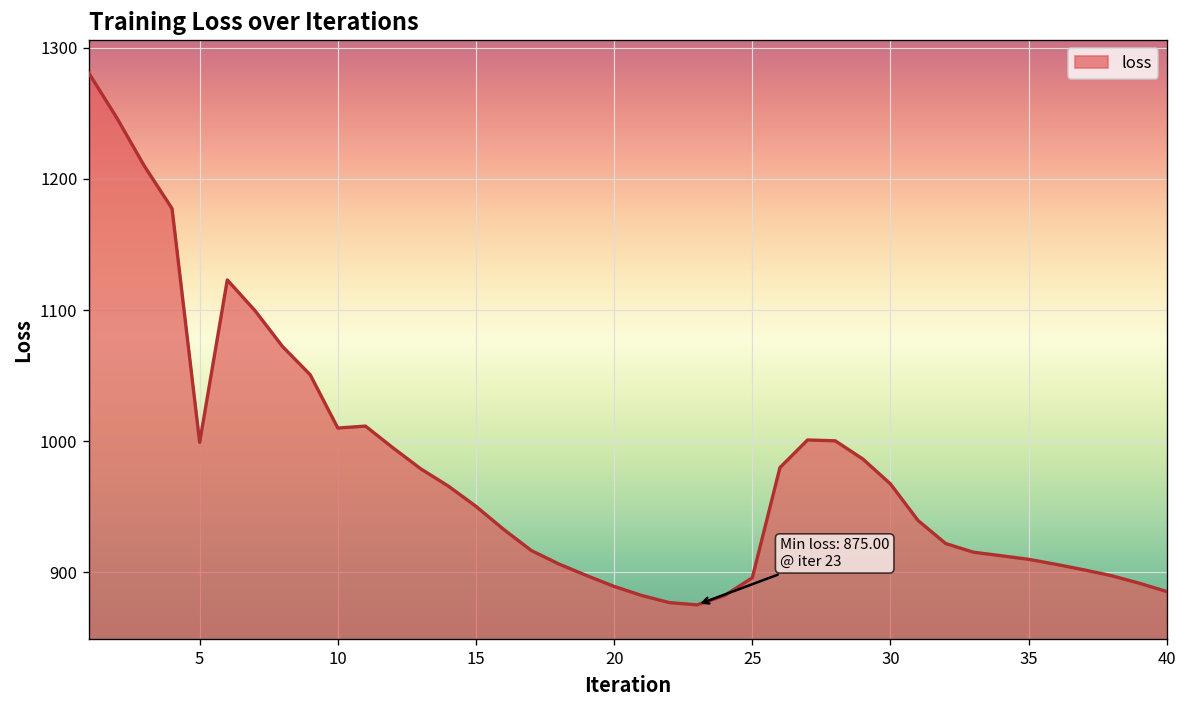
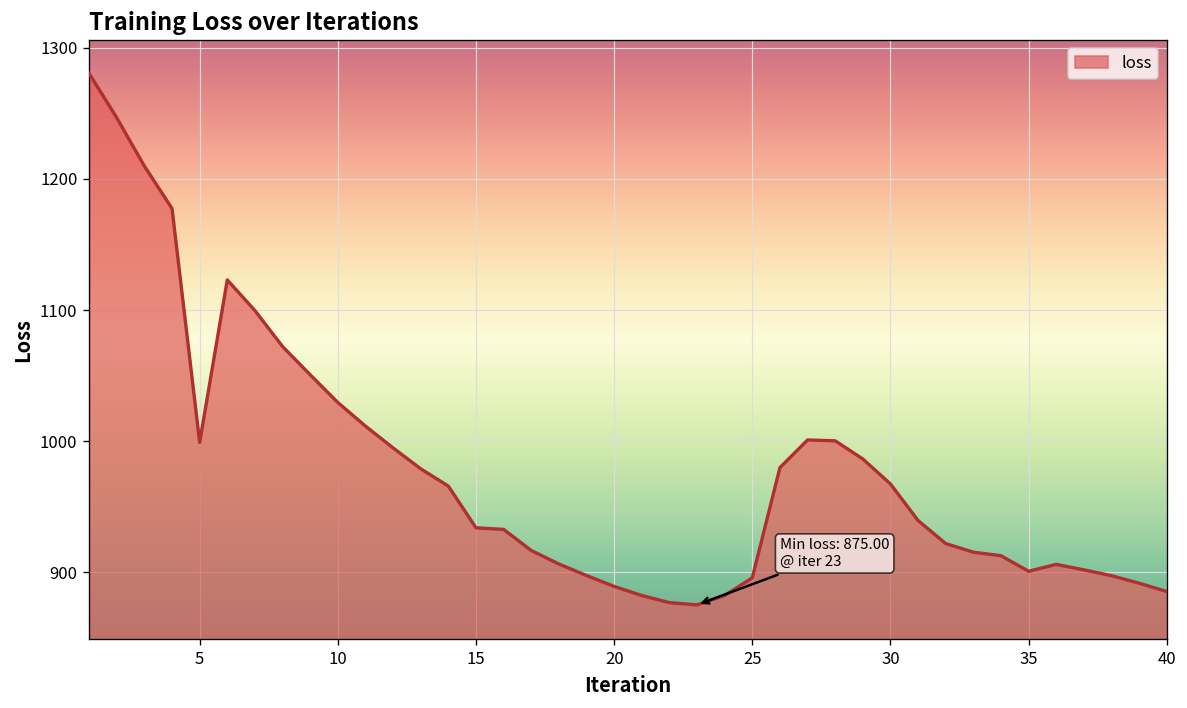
10: 1010 -> 1029
15: 950 -> 934
35: 910 -> 901
